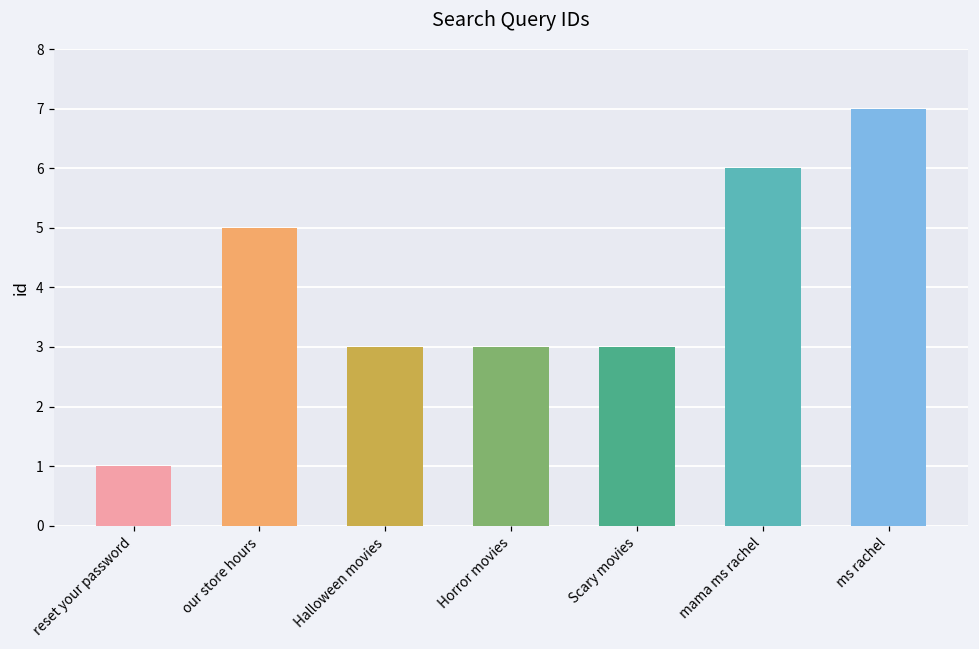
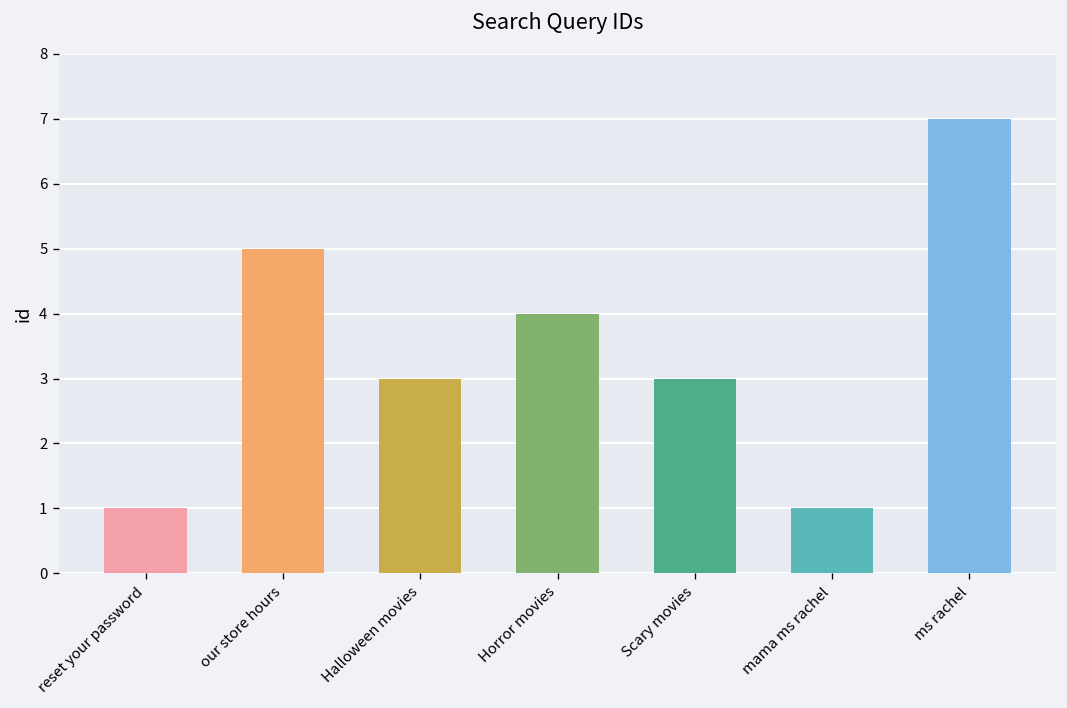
Horror movies: 3 -> 4
mama ms rachel: 6 -> 1
